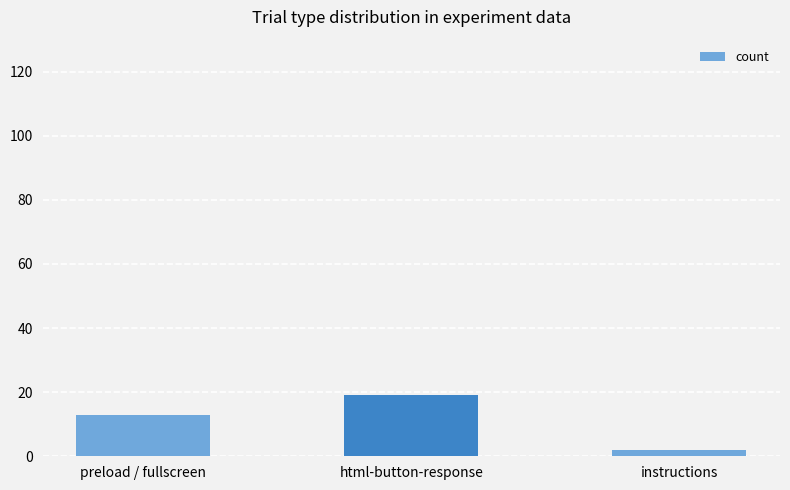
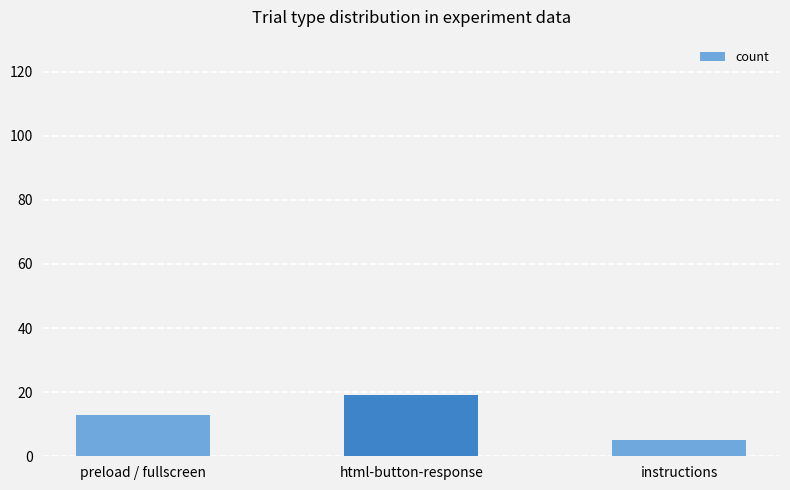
instructions: 2 -> 5
